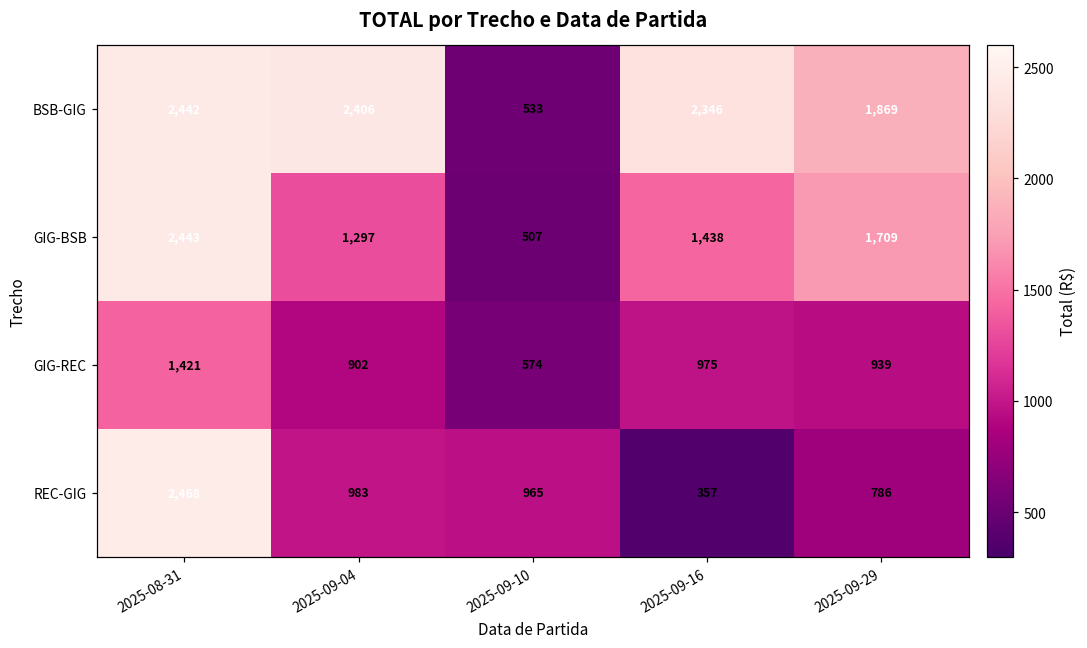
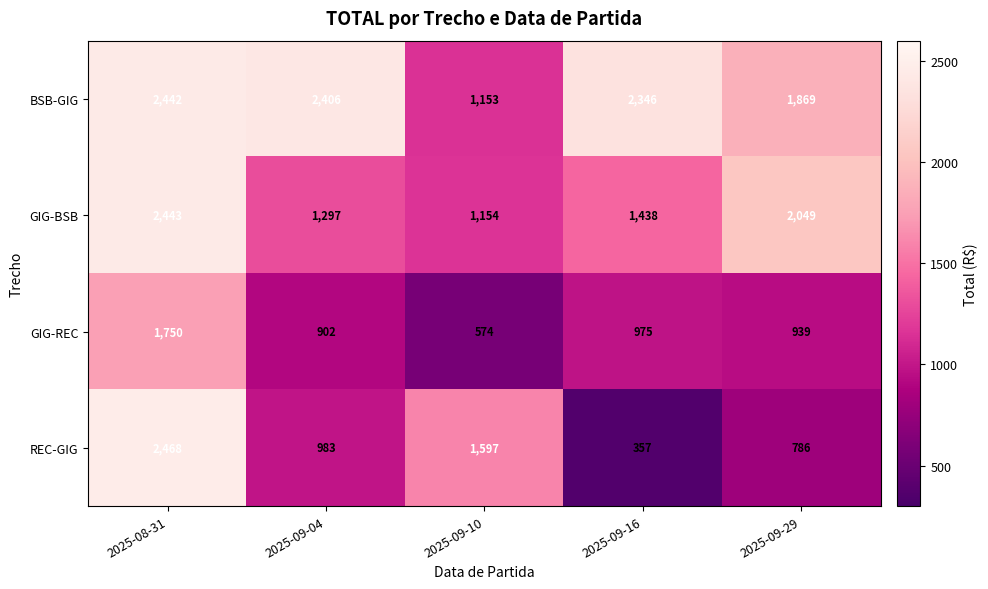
BSB-GIG, 2025-09-10: 533 -> 1,153
GIG-BSB, 2025-09-10: 507 -> 1,154
GIG-BSB, 2025-09-29: 1,709 -> 2,049
GIG-REC, 2025-08-31: 1,421 -> 1,750
REC-GIG, 2025-09-10: 965 -> 1,597
